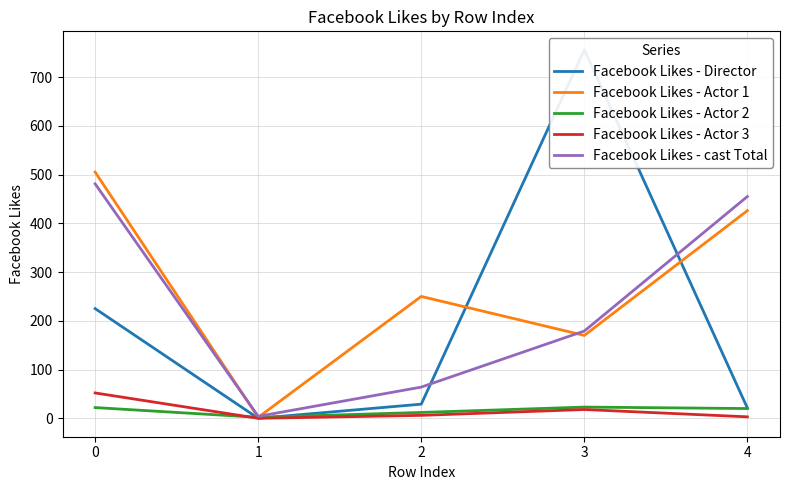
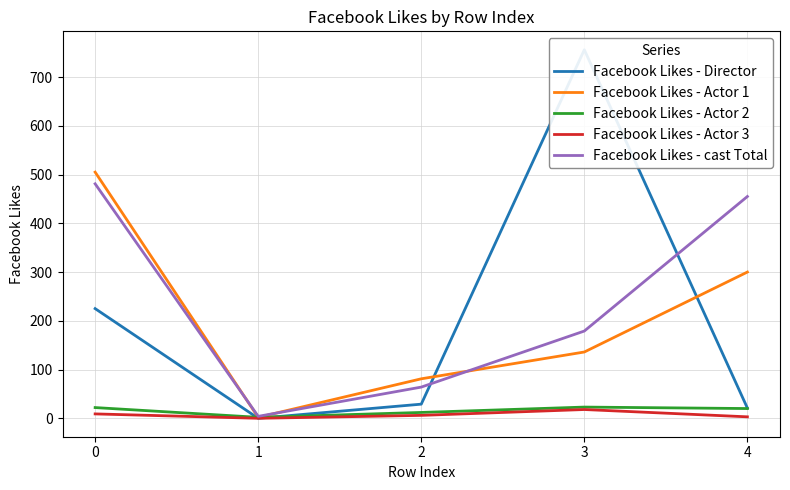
Facebook Likes - Actor 3, 0: 50 -> 10
Facebook Likes - Actor 1, 2: 250 -> 80
Facebook Likes - Actor 1, 3: 170 -> 140
Facebook Likes - Actor 1, 4: 430 -> 300
